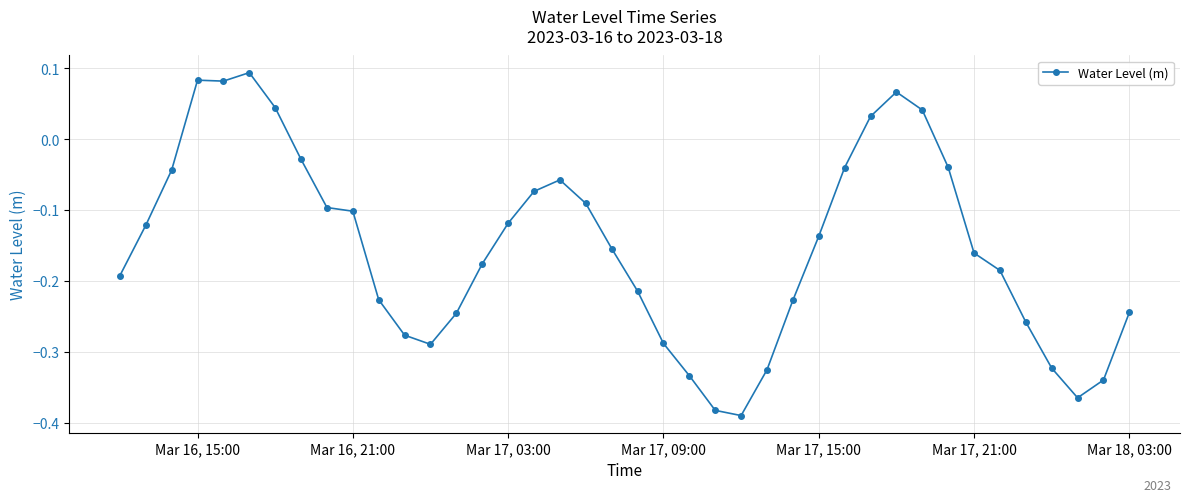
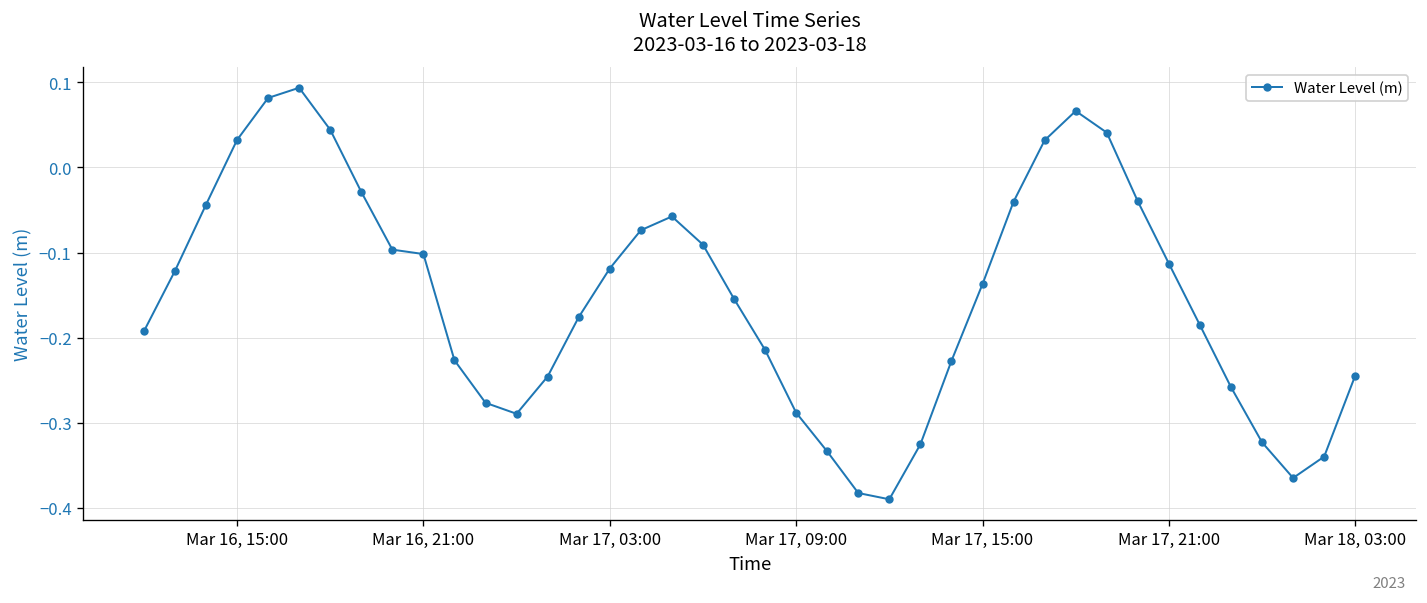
Mar 16, 15:00: 0.08 -> 0.03
Mar 17, 21:00: -0.16 -> -0.11
